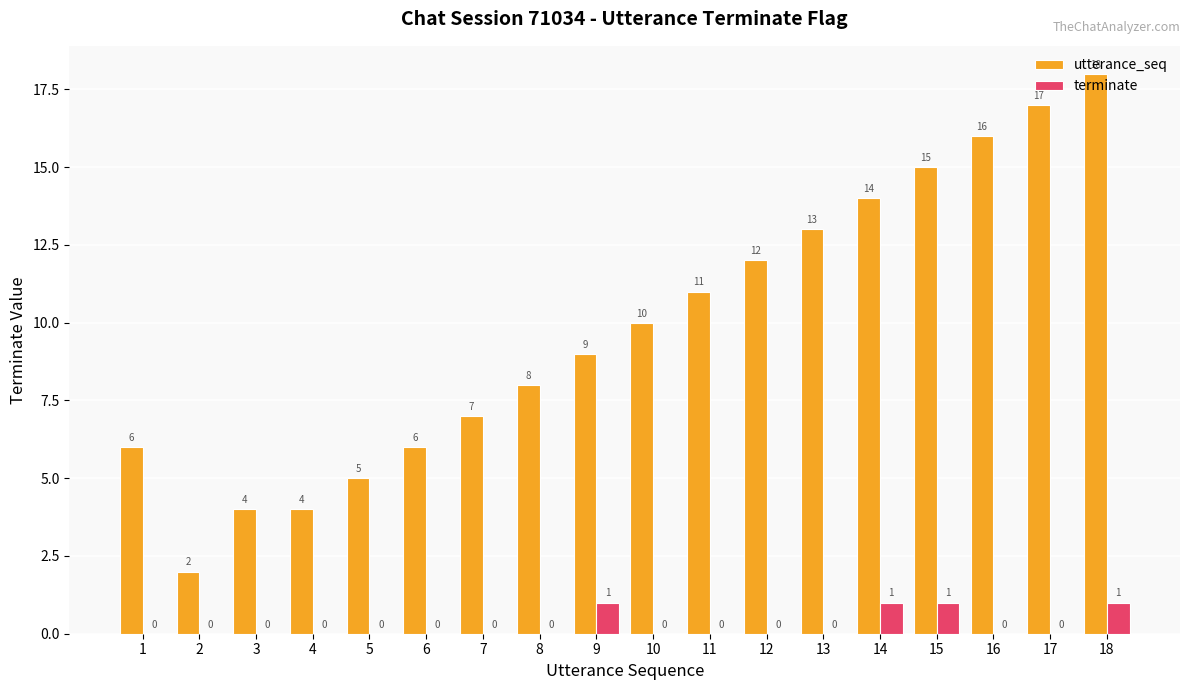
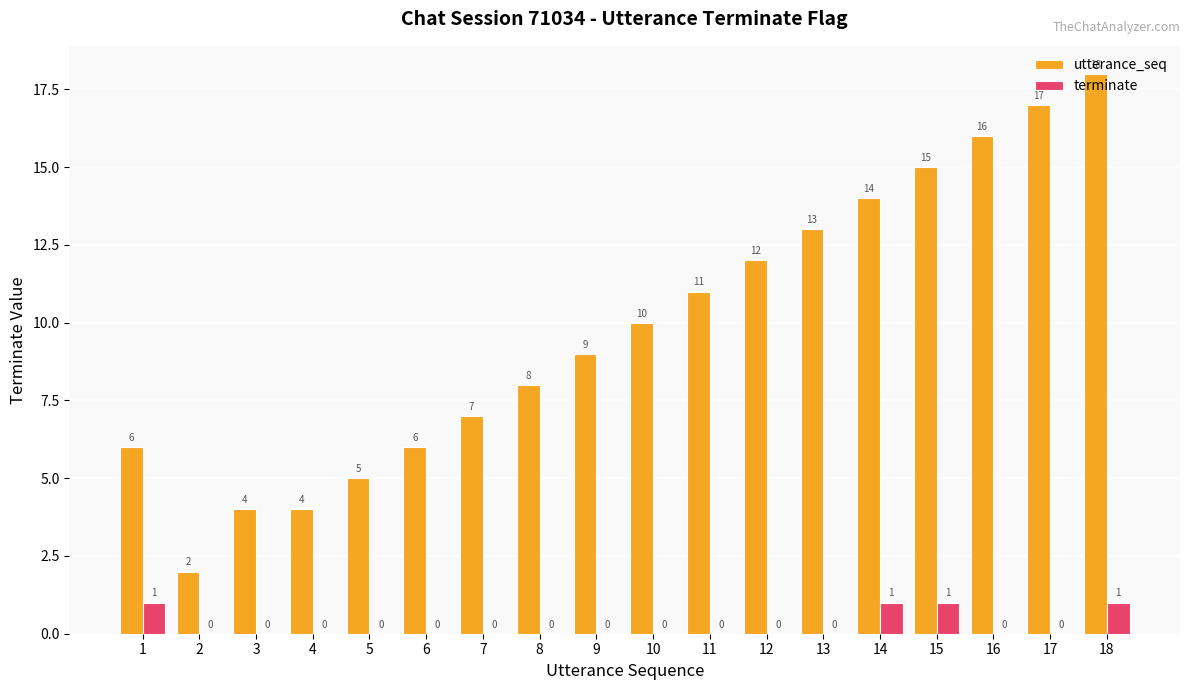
terminate, 1: 0 -> 1
terminate, 9: 1 -> 0
